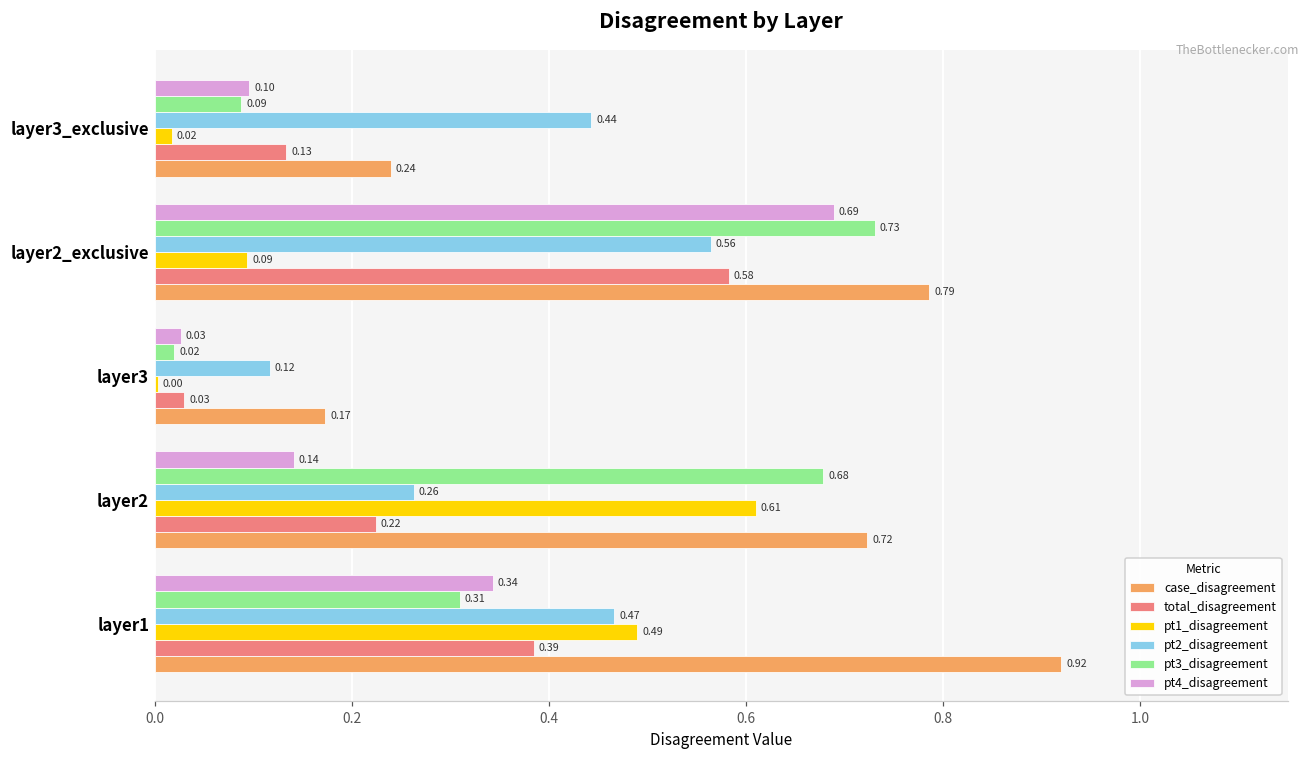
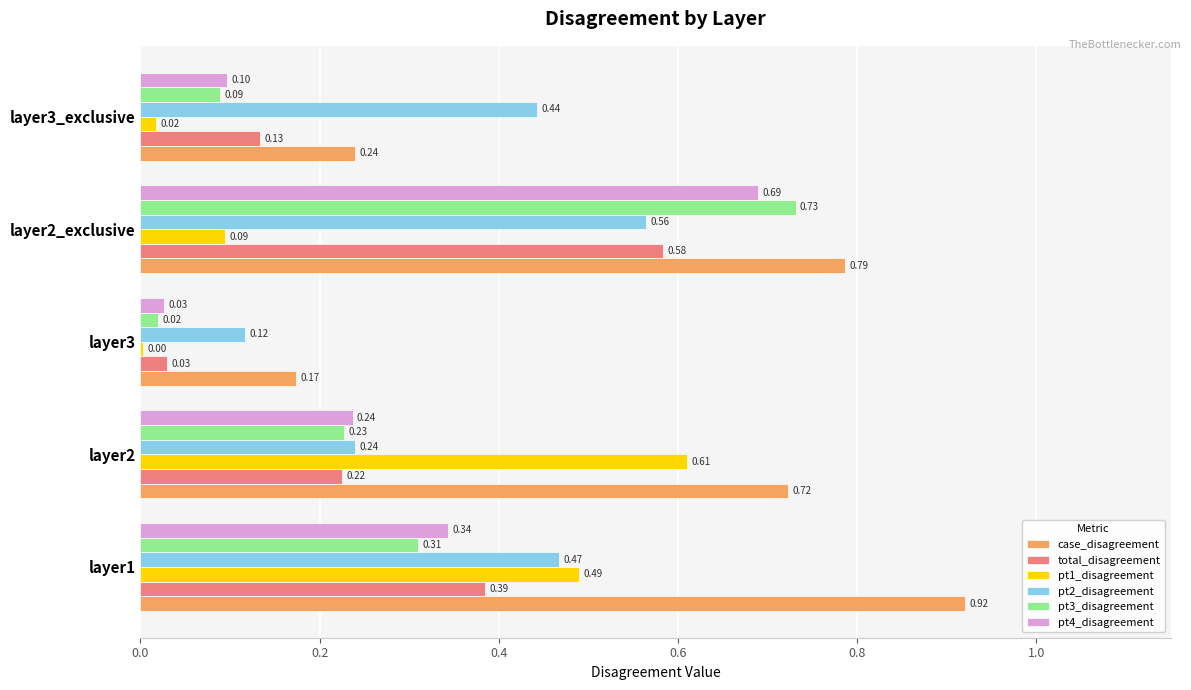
pt4_disagreement, layer2: 0.14 -> 0.24
pt3_disagreement, layer2: 0.68 -> 0.23
pt2_disagreement, layer2: 0.26 -> 0.24
